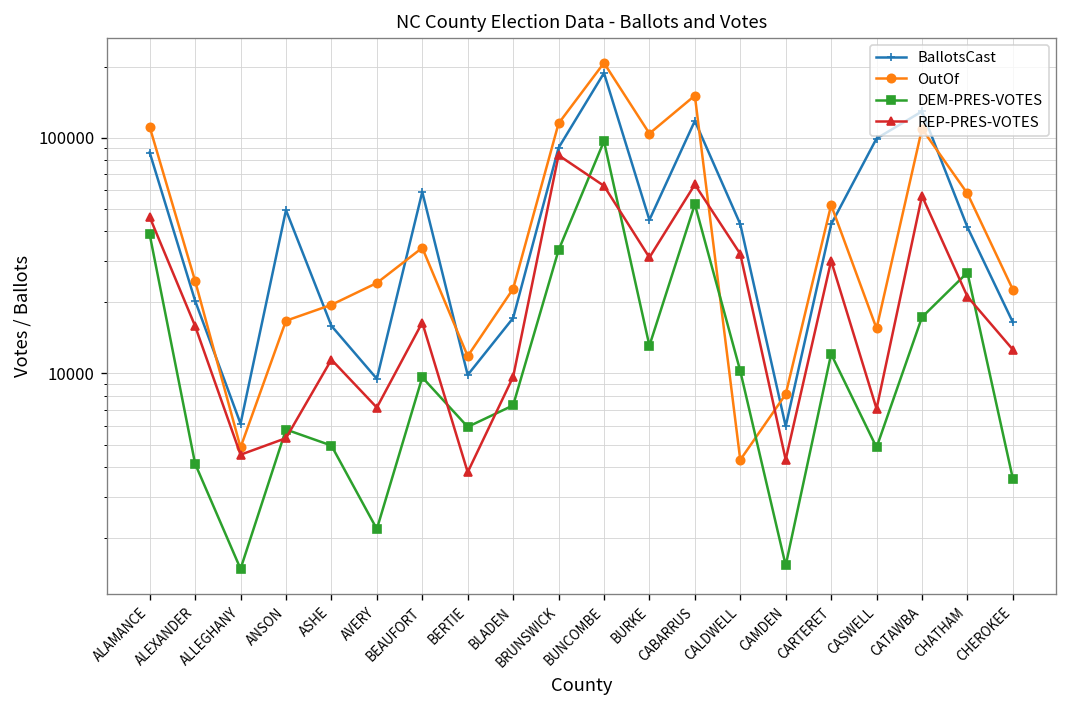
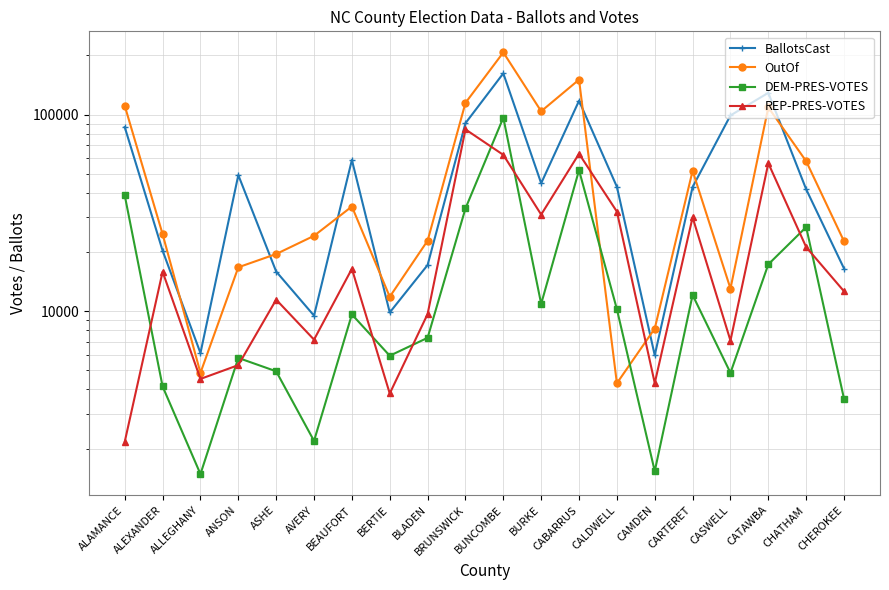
REP-PRES-VOTES, ALAMANCE: 46000 -> 2200
BallotsCast, BUNCOMBE: 190000 -> 160000
DEM-PRES-VOTES, BURKE: 13000 -> 11000
OutOf, CASWELL: 16000 -> 13000
